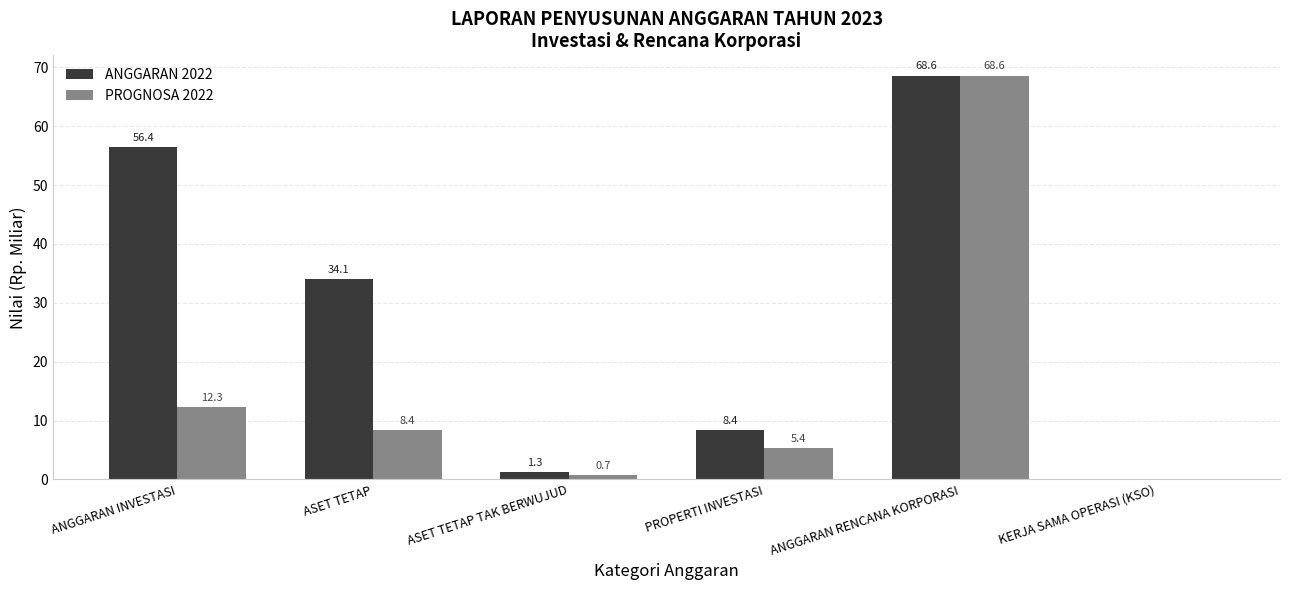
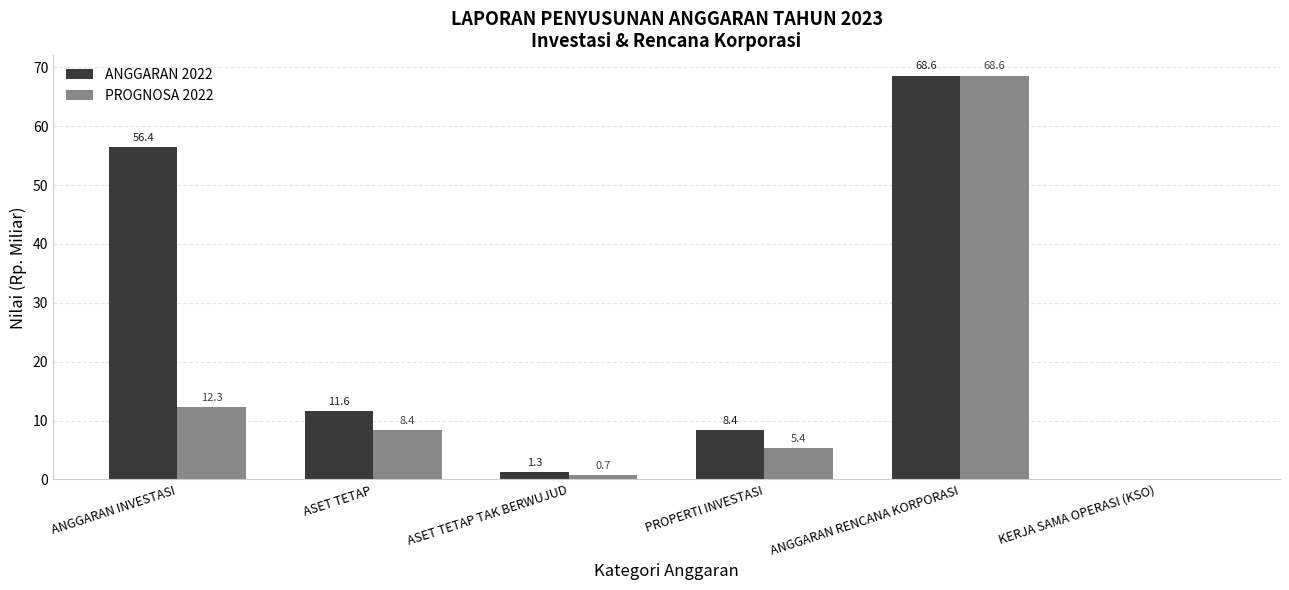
ANGGARAN 2022, ASET TETAP: 34.1 -> 11.6
